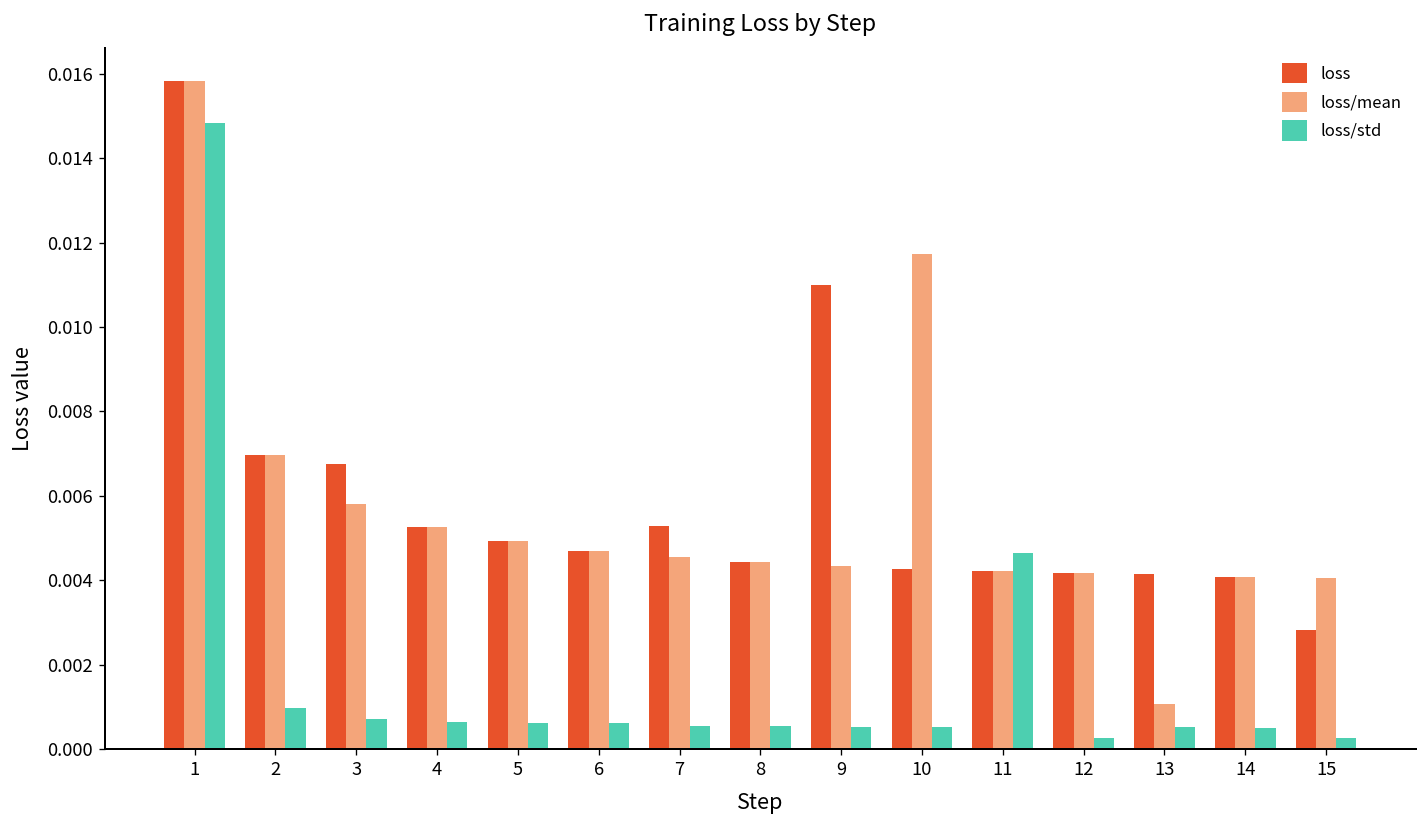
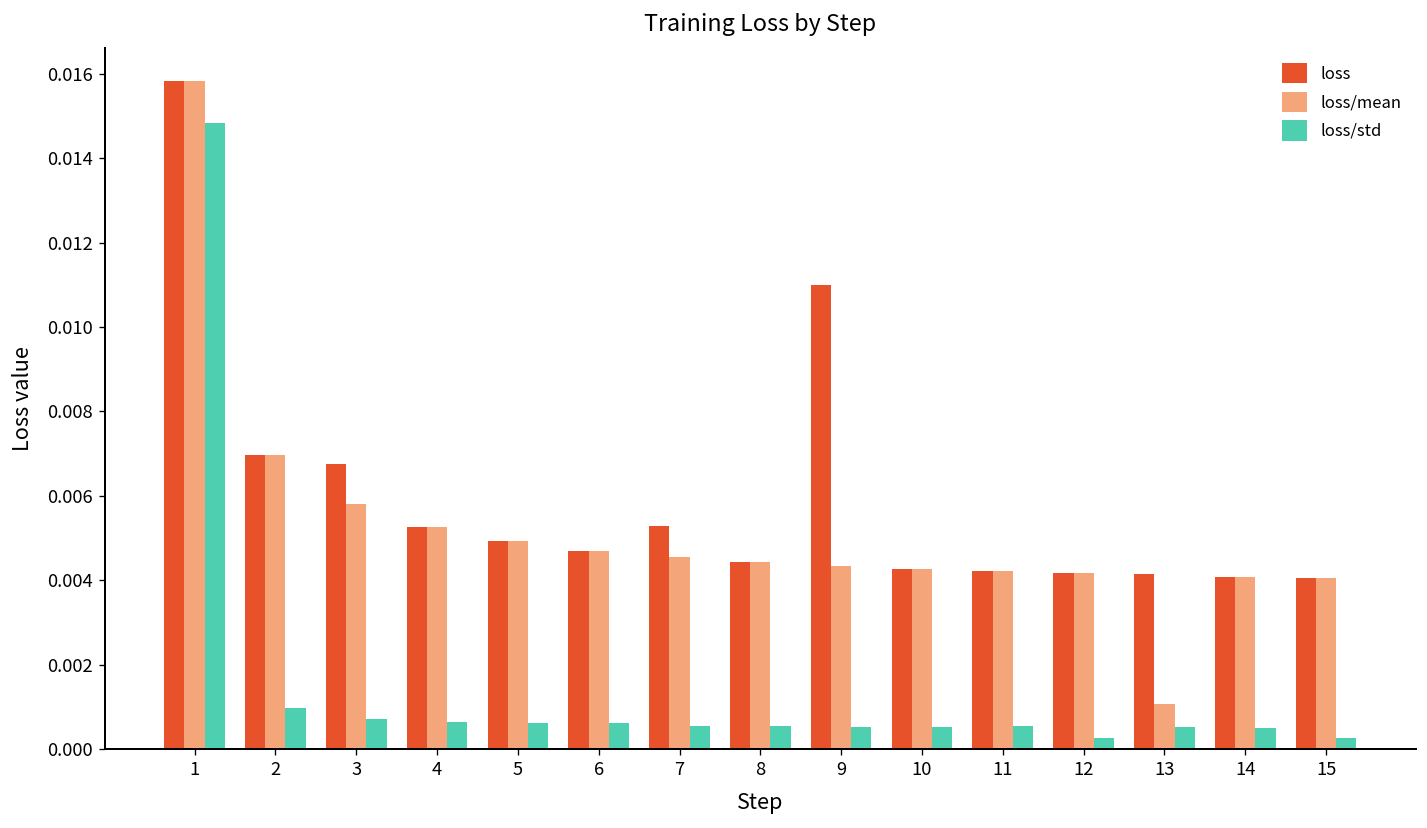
loss/mean, 10: 0.0117 -> 0.0043
loss/std, 11: 0.0046 -> 0.0005
loss, 15: 0.0028 -> 0.0040
